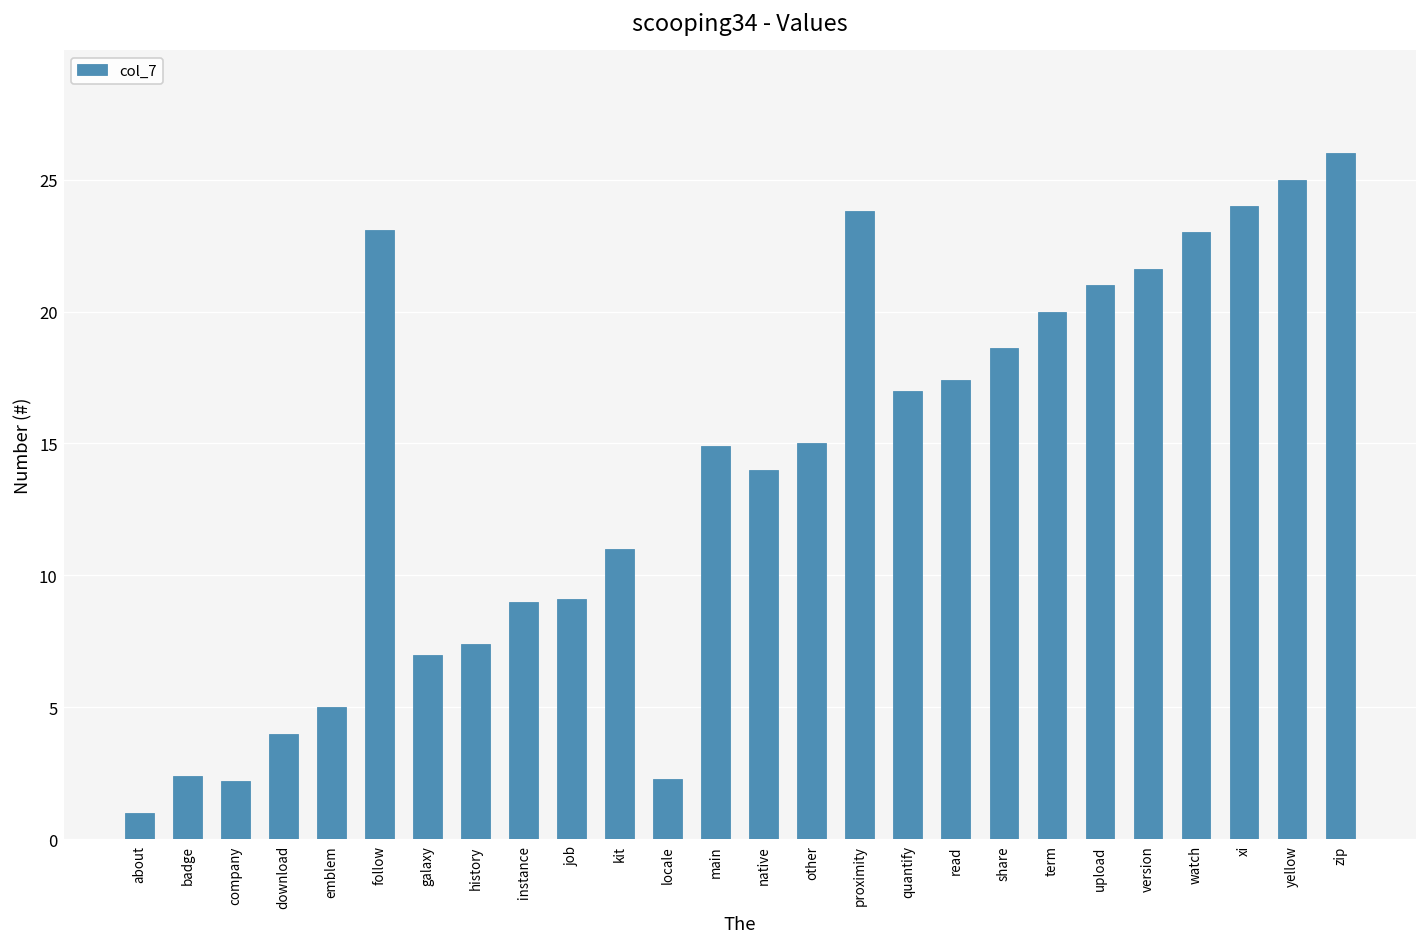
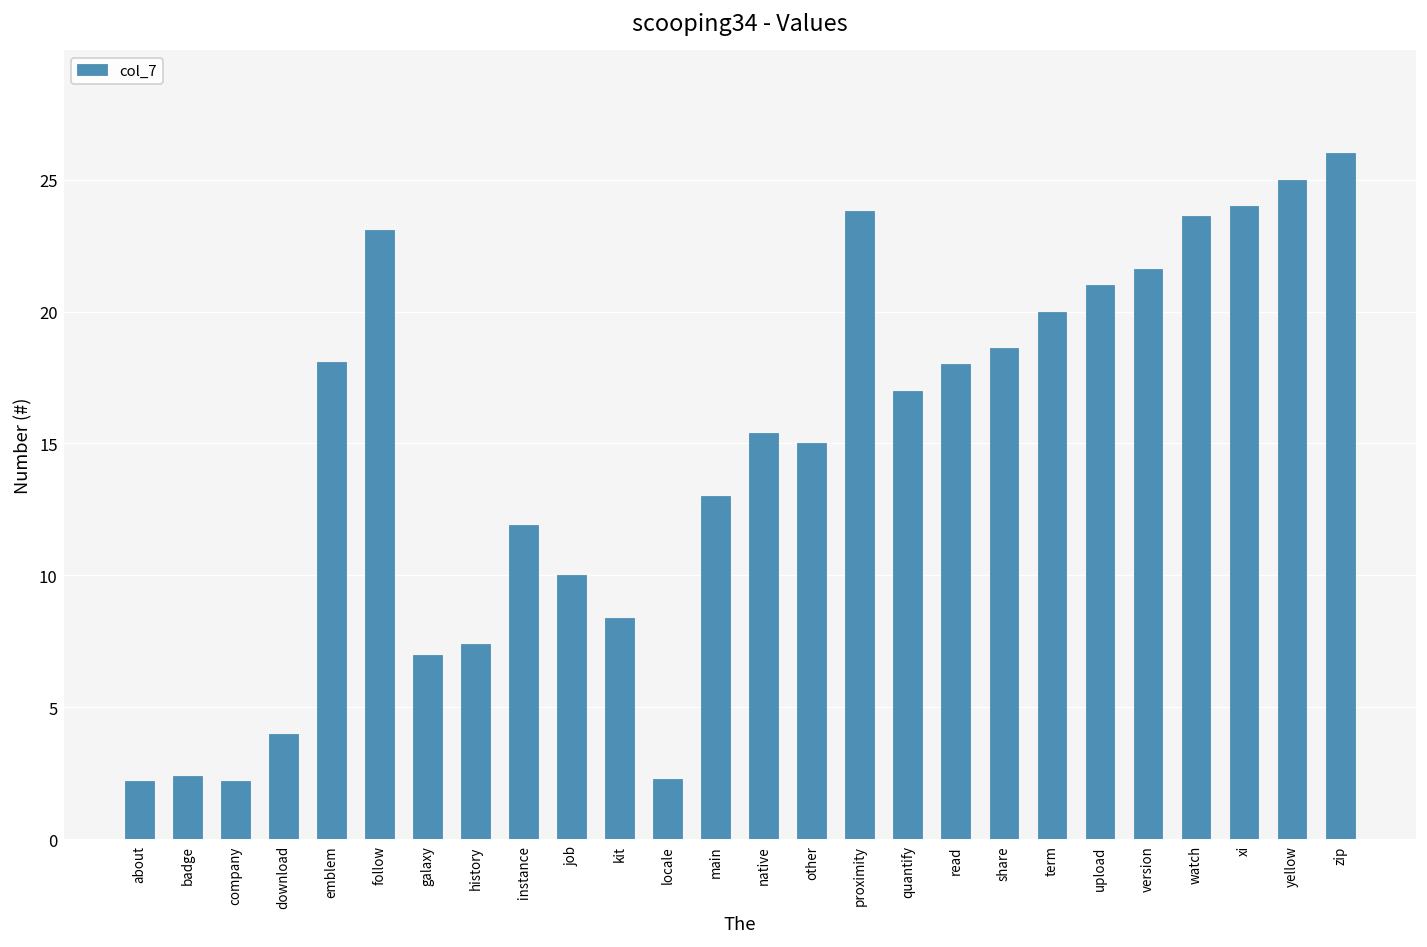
about: 1.0 -> 2.2
emblem: 5.0 -> 18.1
instance: 9.0 -> 11.9
job: 9.1 -> 10.0
kit: 11.0 -> 8.4
main: 14.9 -> 13.0
native: 14.0 -> 15.4
read: 17.4 -> 18.0
watch: 23.0 -> 23.6
